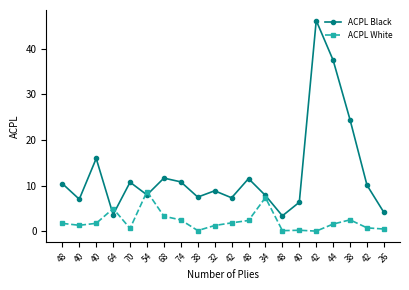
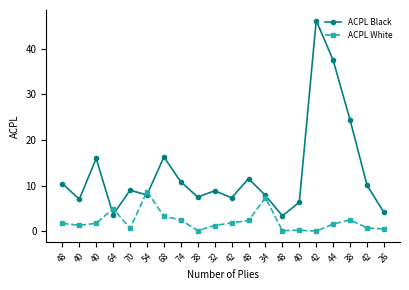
ACPL Black, 70: 11 -> 9
ACPL Black, 68: 12 -> 16
